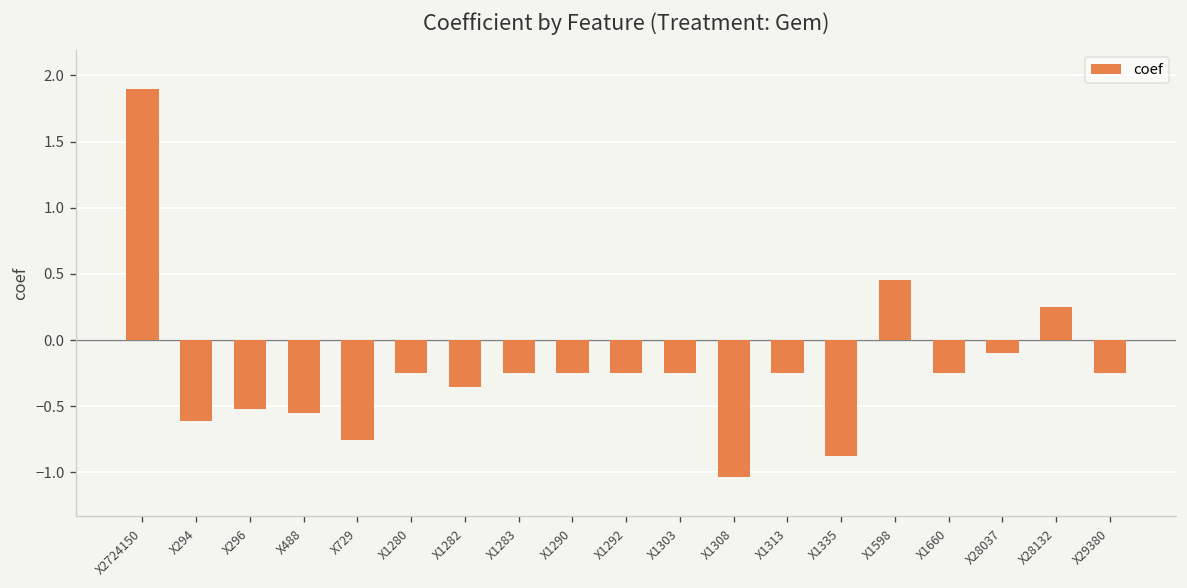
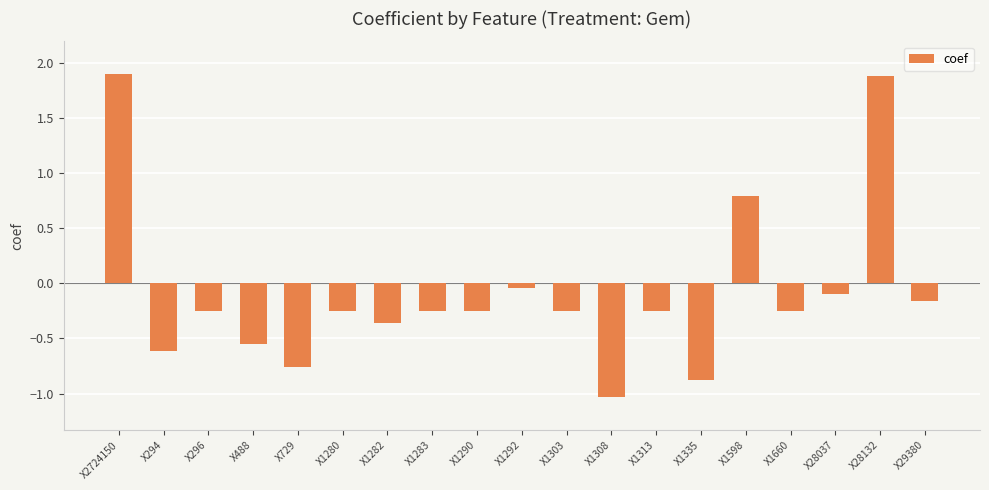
X296: -0.52 -> -0.25
X1292: -0.25 -> -0.04
X1598: 0.46 -> 0.79
X28132: 0.25 -> 1.88
X29380: -0.25 -> -0.16
